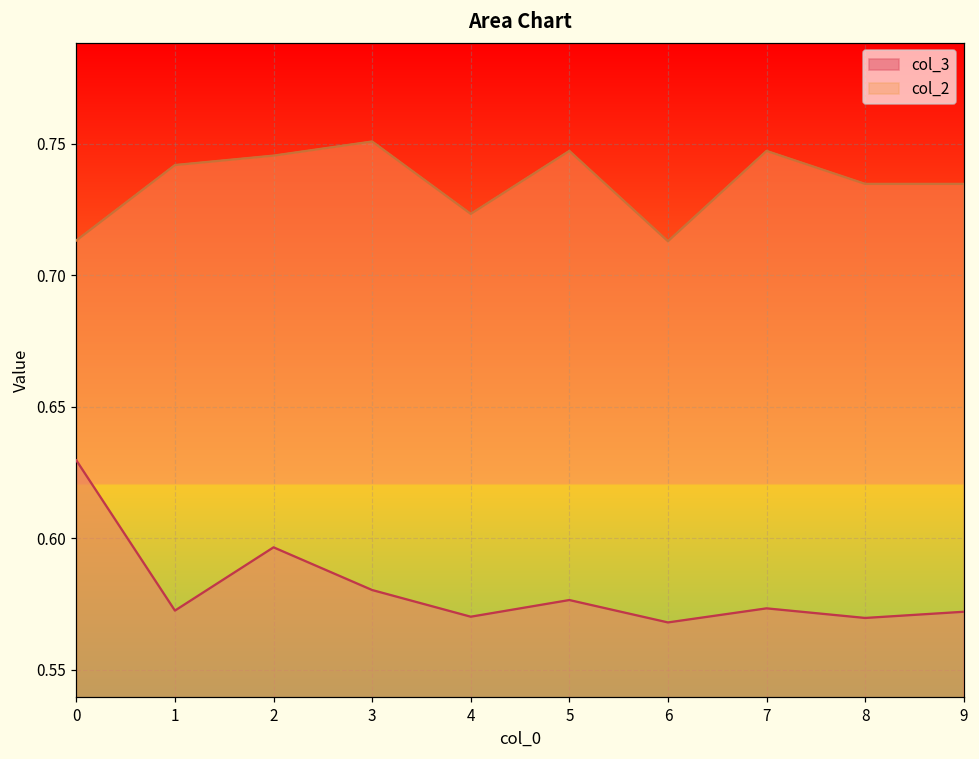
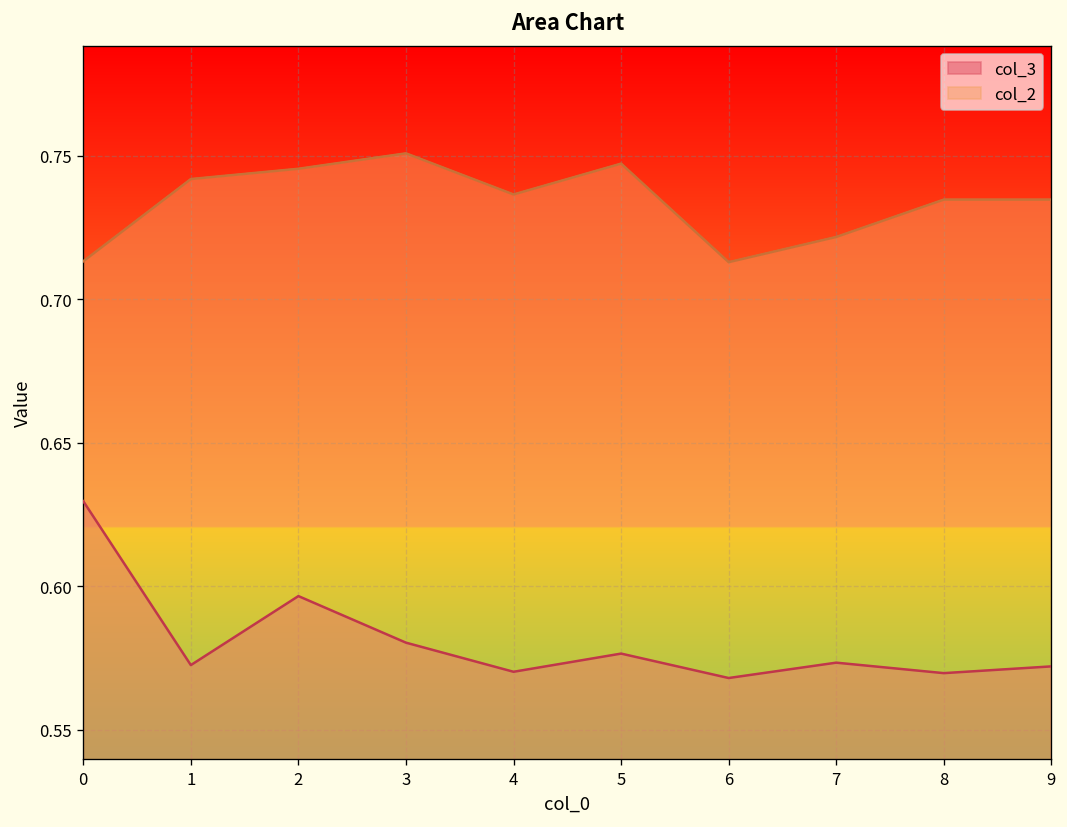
col_2, 4: 0.723 -> 0.737
col_2, 7: 0.747 -> 0.722
